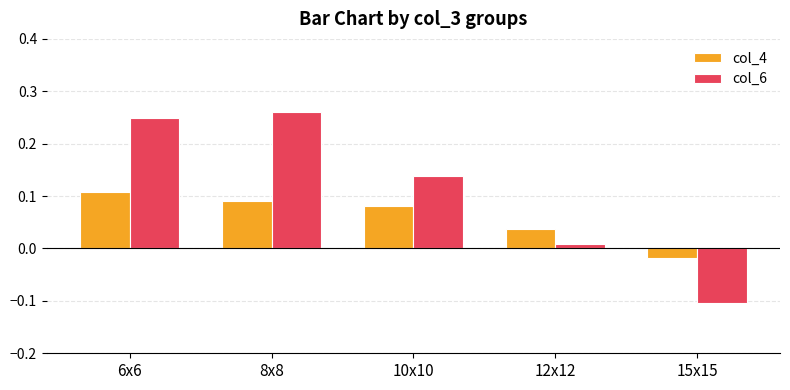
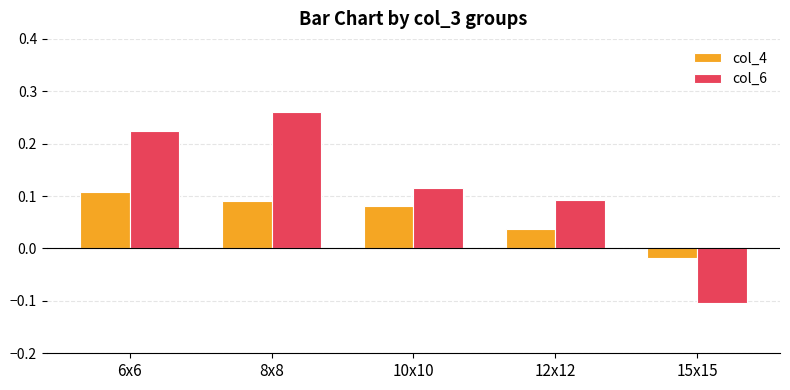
col_6, 6x6: 0.25 -> 0.22
col_6, 10x10: 0.14 -> 0.12
col_6, 12x12: 0.01 -> 0.09
